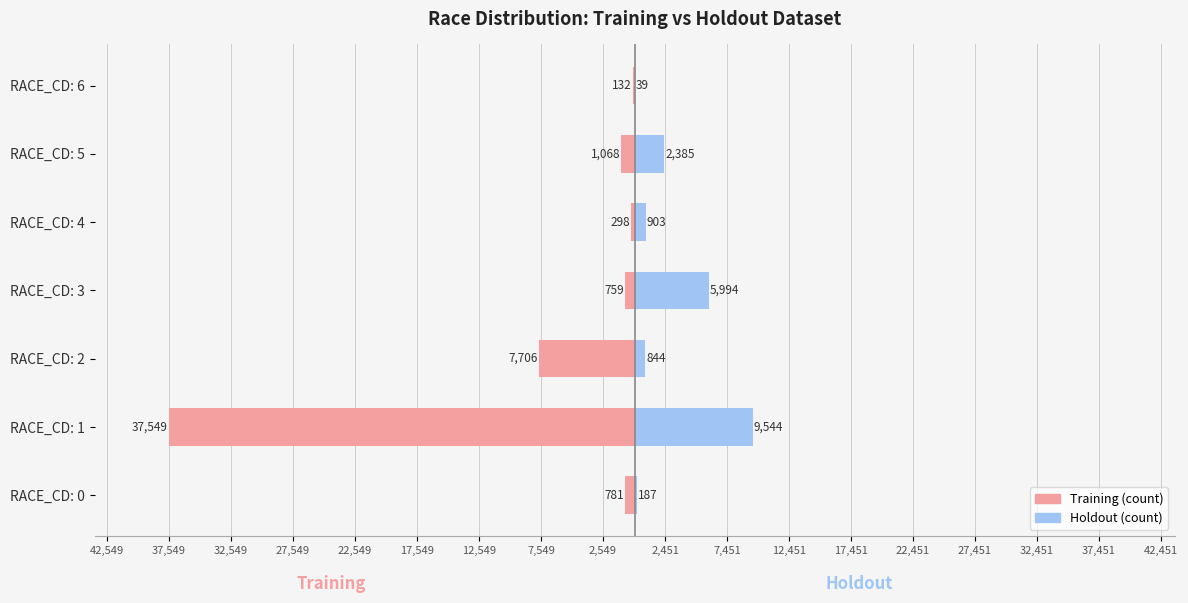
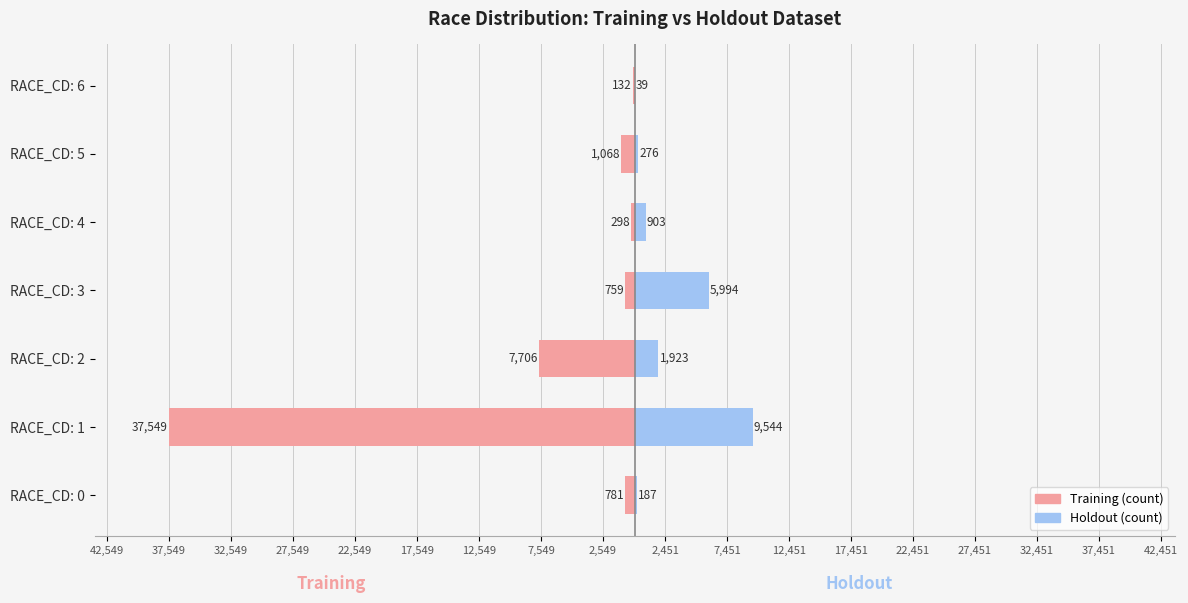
Holdout (count), RACE_CD: 5: 2,385 -> 276
Holdout (count), RACE_CD: 2: 844 -> 1,923
